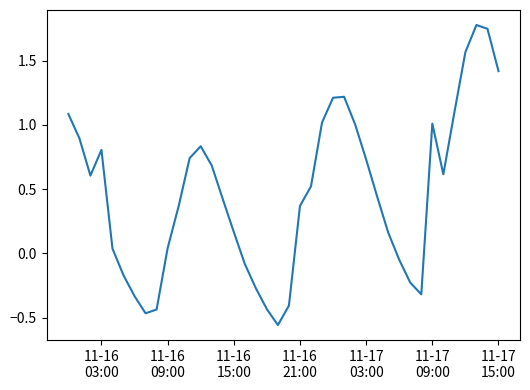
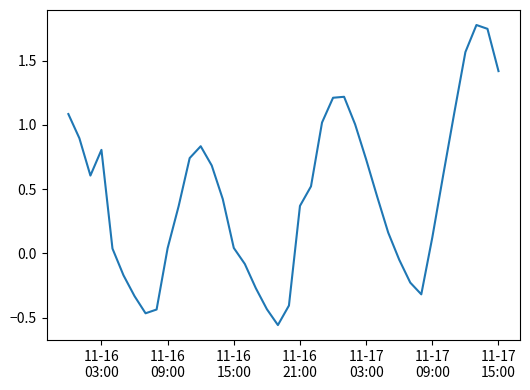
11-16 15:00: 0.17 -> 0.04
11-17 09:00: 1.01 -> 0.12
